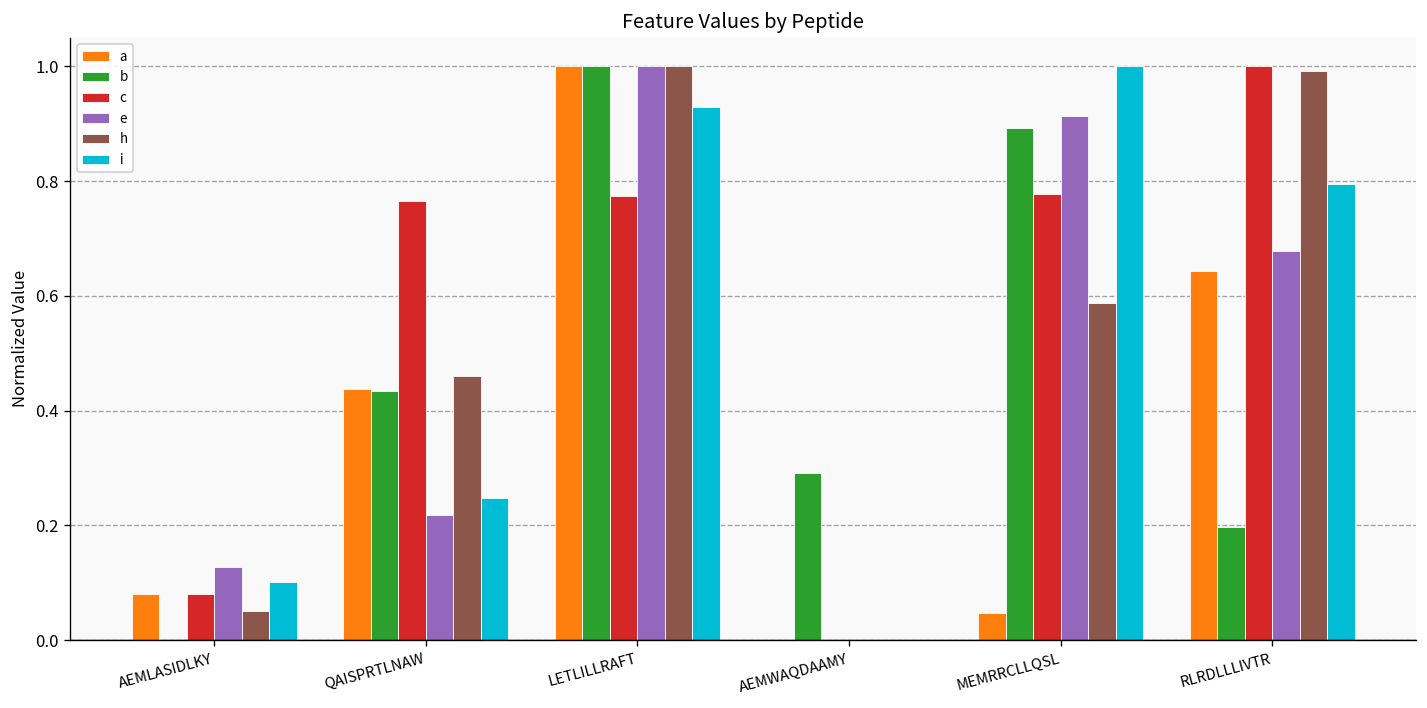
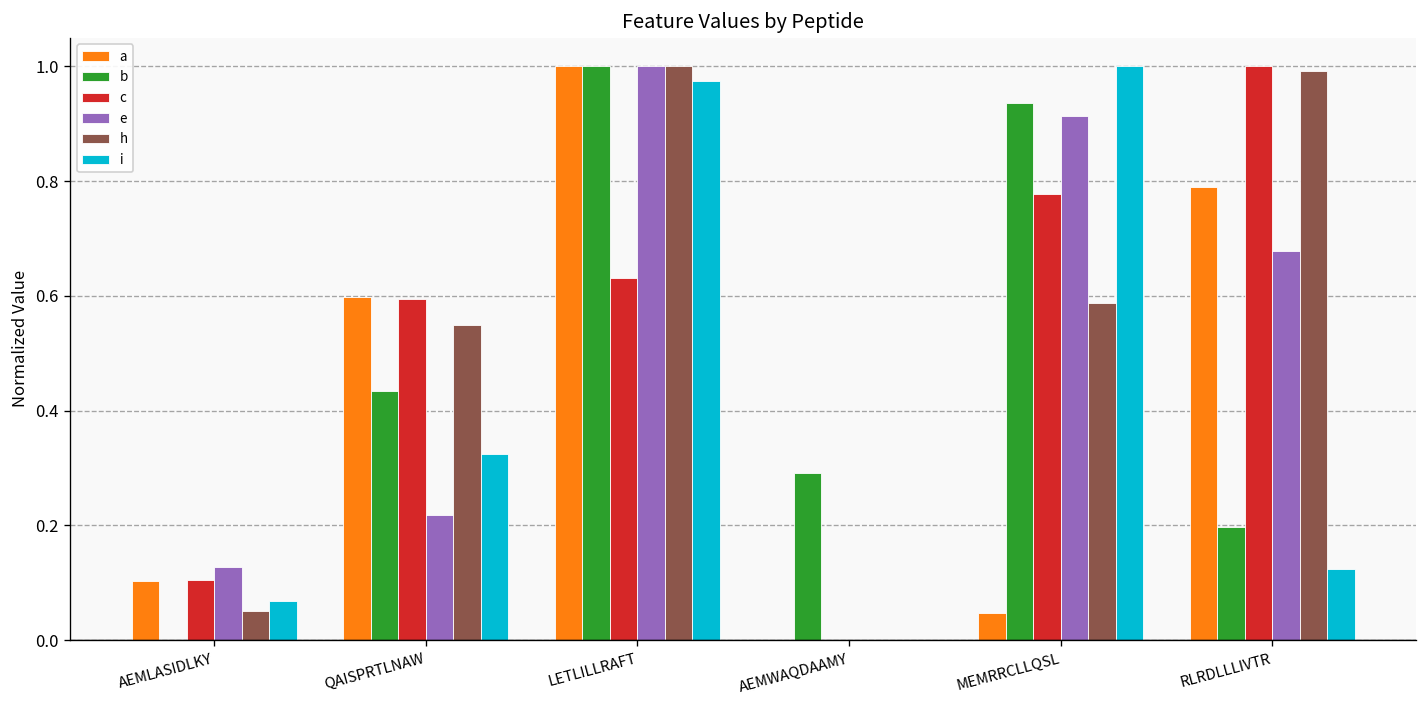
a, AEMLASIDLKY: 0.08 -> 0.10
c, AEMLASIDLKY: 0.08 -> 0.11
i, AEMLASIDLKY: 0.10 -> 0.07
a, QAISPRTLNAW: 0.44 -> 0.60
c, QAISPRTLNAW: 0.76 -> 0.60
h, QAISPRTLNAW: 0.46 -> 0.55
i, QAISPRTLNAW: 0.25 -> 0.32
c, LETLILLRAFT: 0.77 -> 0.63
i, LETLILLRAFT: 0.93 -> 0.97
b, MEMRRCLLQSL: 0.89 -> 0.94
a, RLRDLLLIVTR: 0.64 -> 0.79
i, RLRDLLLIVTR: 0.80 -> 0.12
